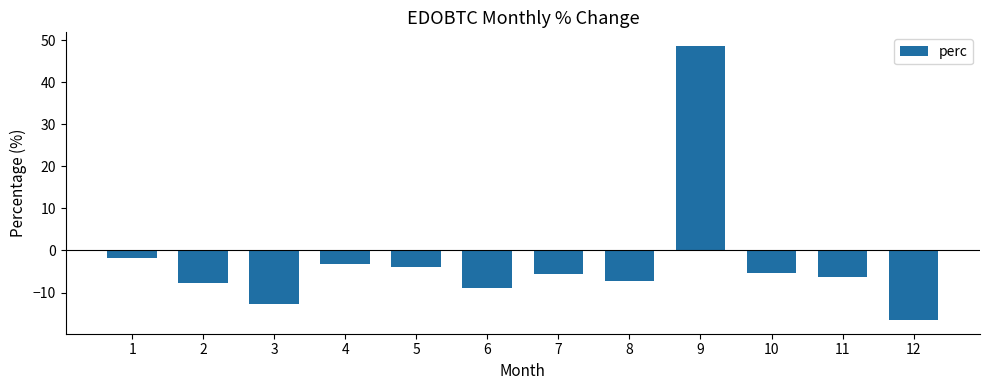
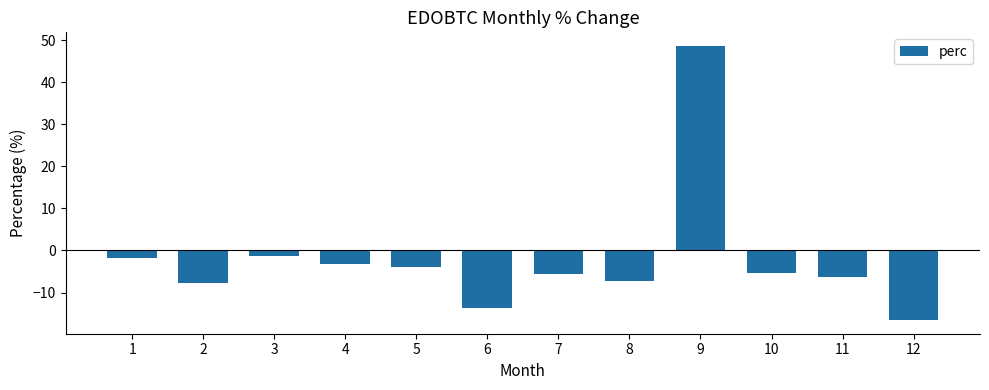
3: -13 -> -1
6: -9 -> -14
